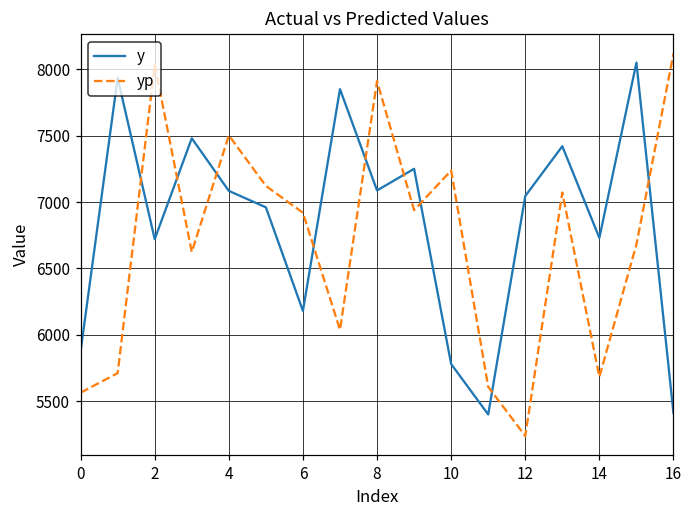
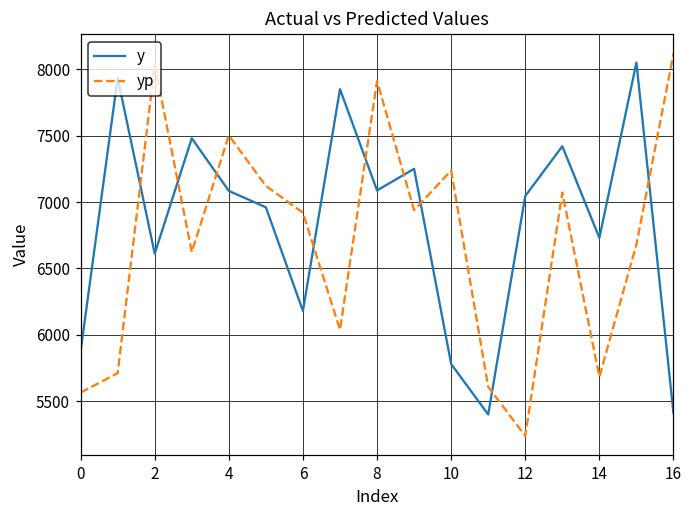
y, 2: 6720 -> 6610
